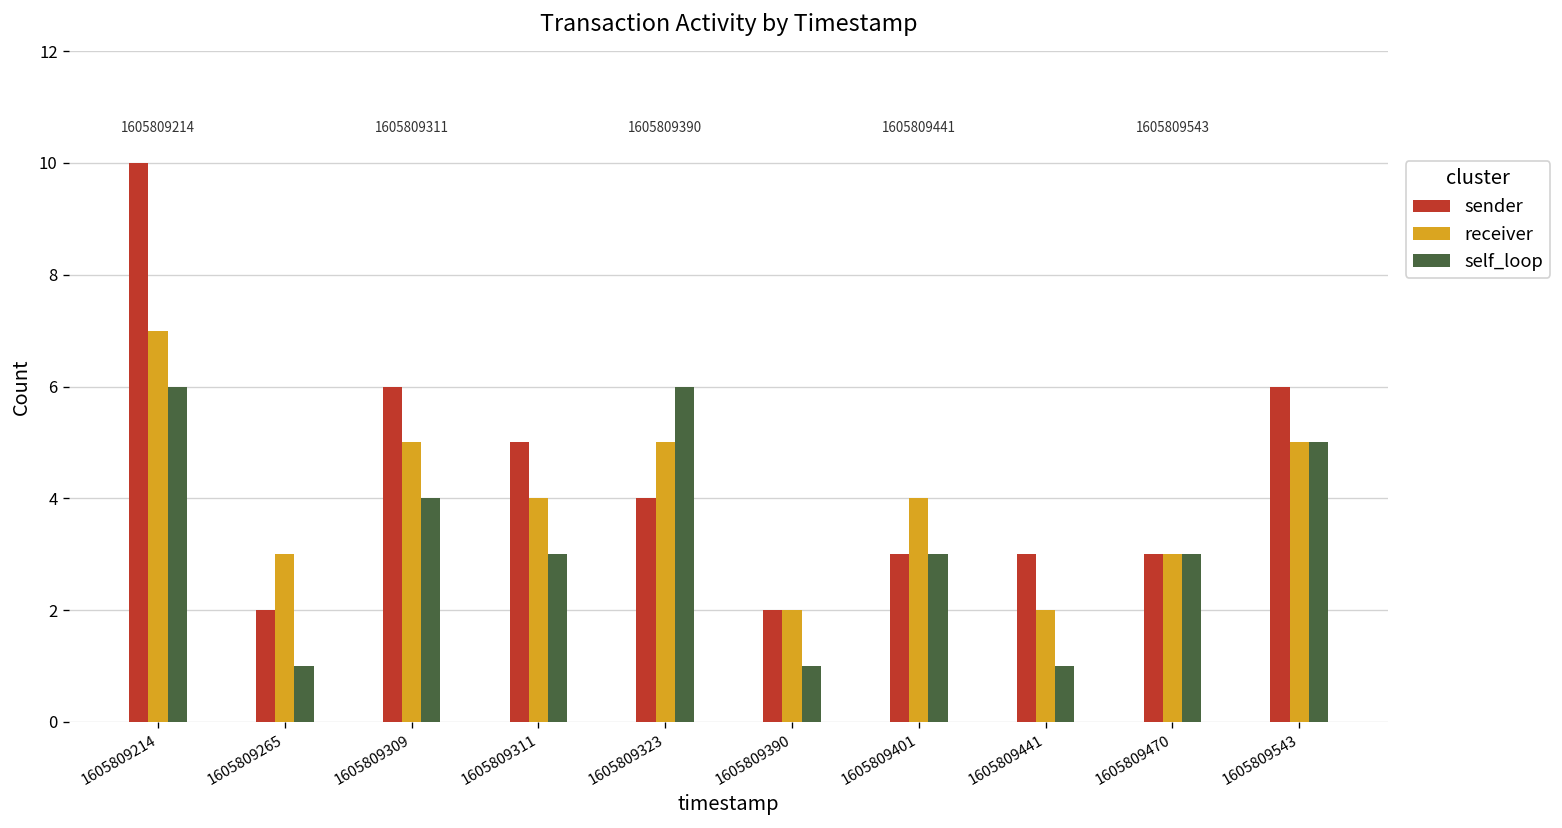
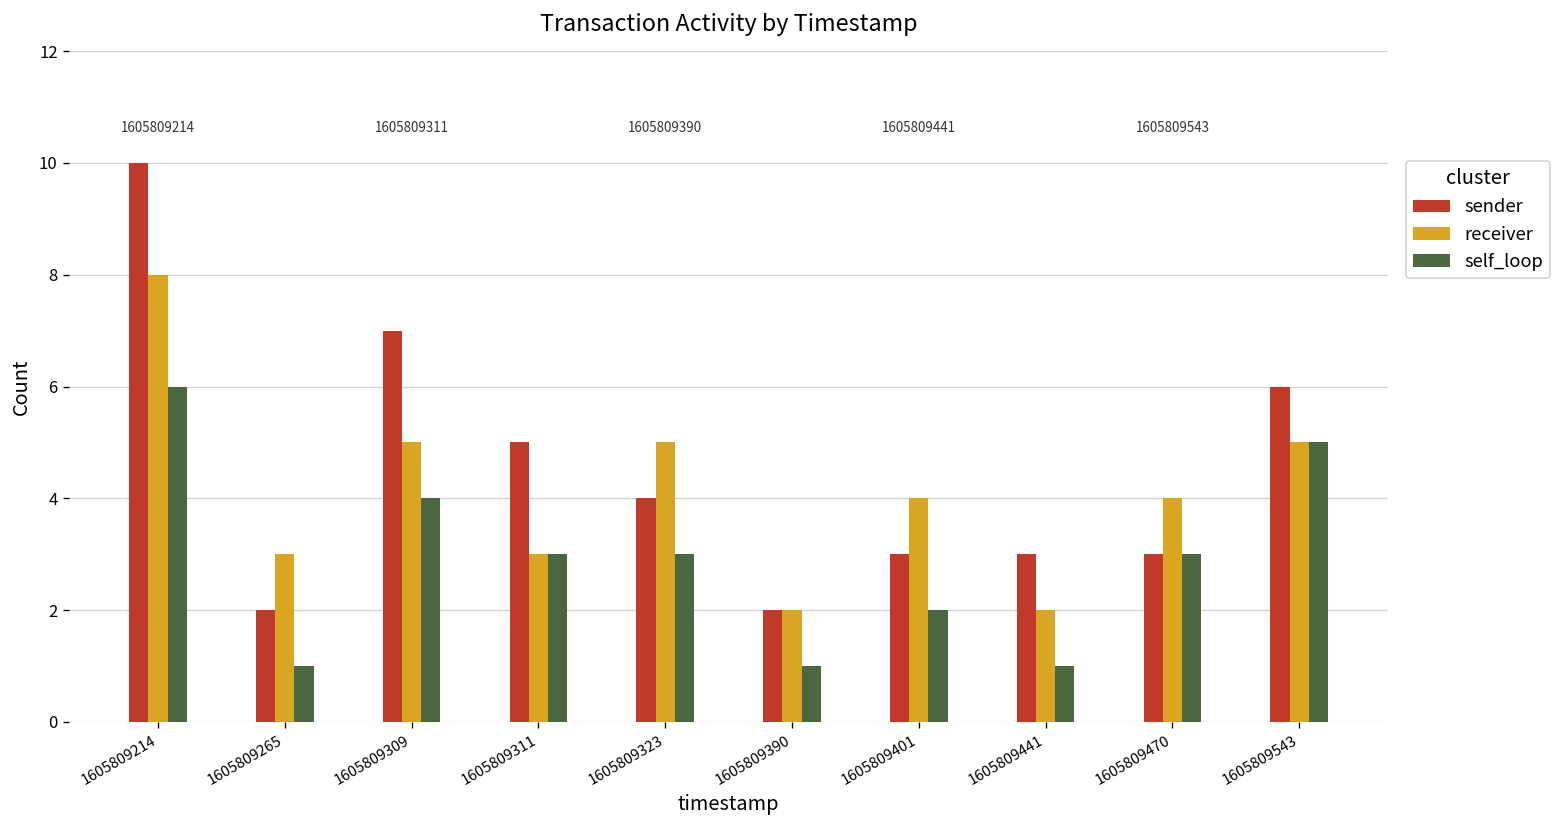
receiver, 1605809214: 7 -> 8
sender, 1605809309: 6 -> 7
receiver, 1605809311: 4 -> 3
self_loop, 1605809323: 6 -> 3
self_loop, 1605809401: 3 -> 2
receiver, 1605809470: 3 -> 4
